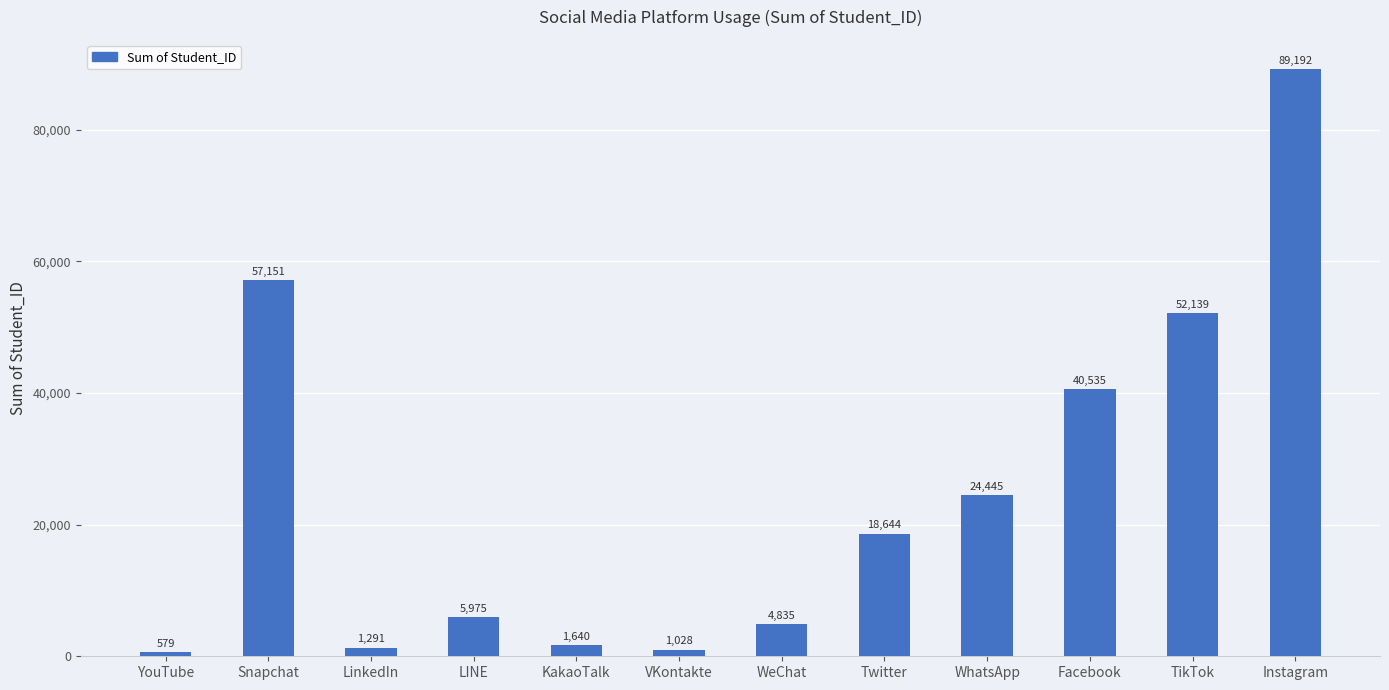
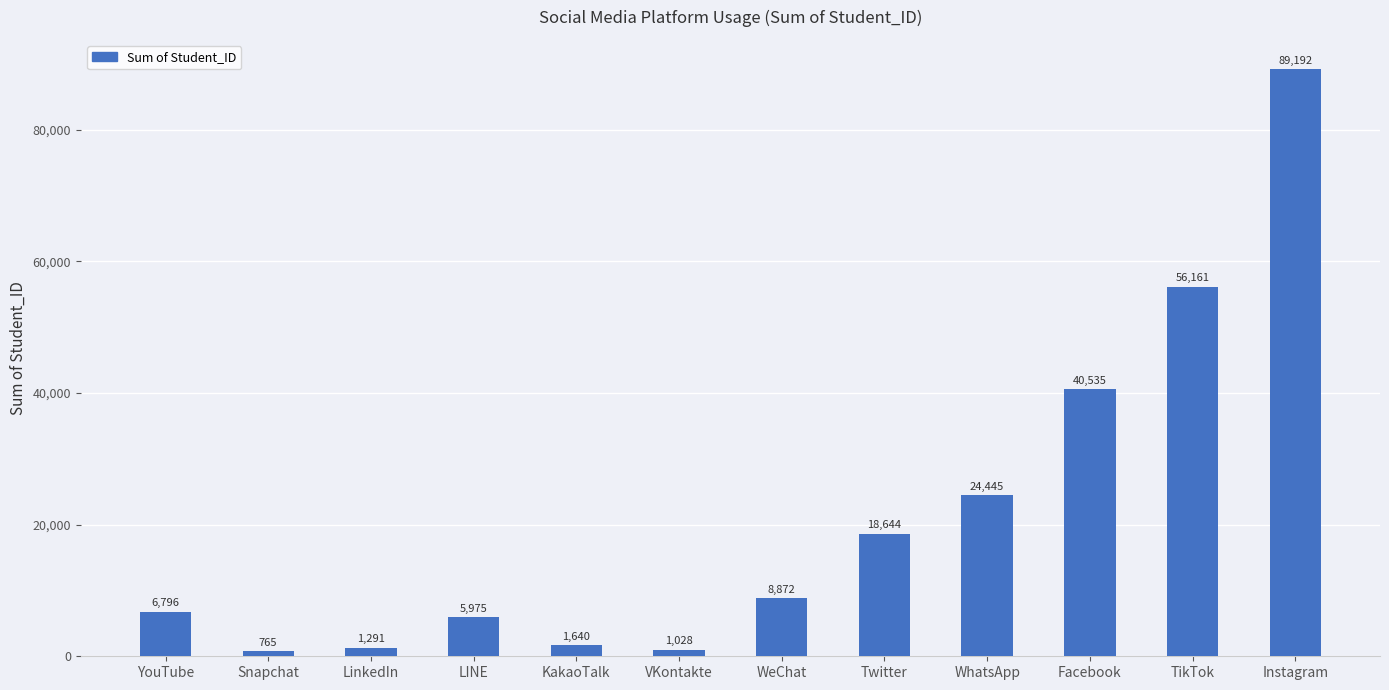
YouTube: 579 -> 6,796
Snapchat: 57,151 -> 765
WeChat: 4,835 -> 8,872
TikTok: 52,139 -> 56,161
